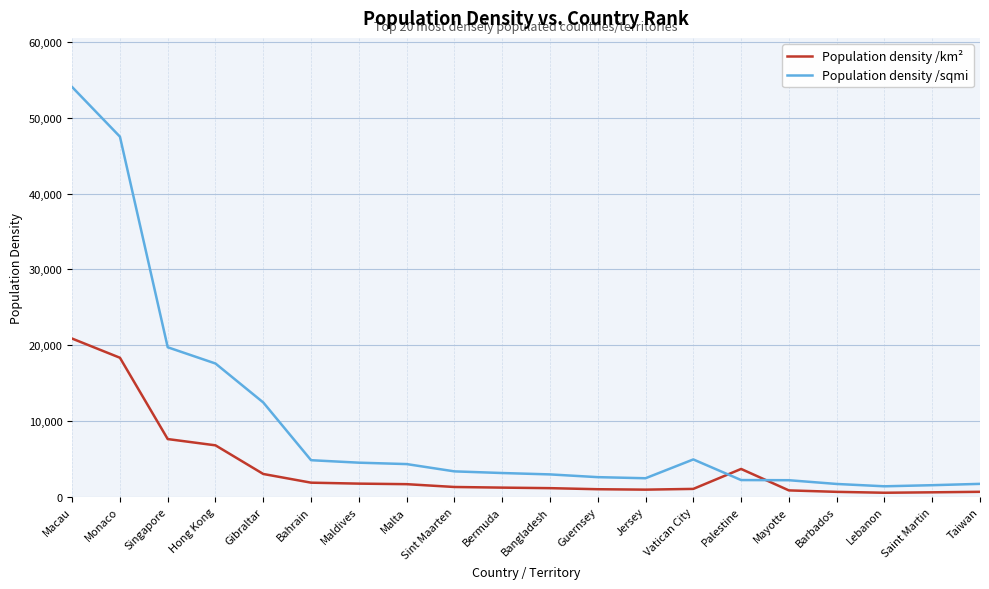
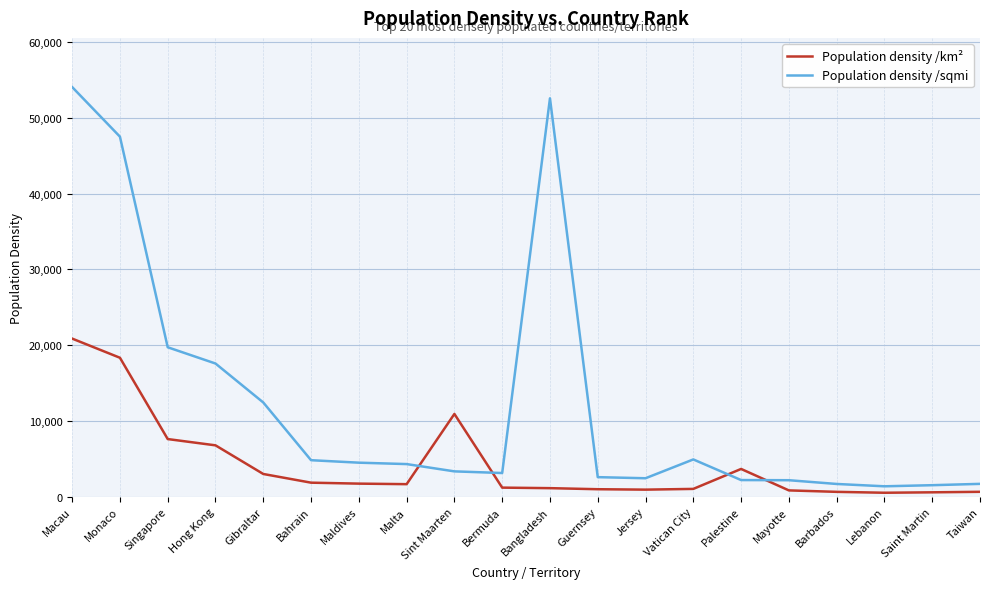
Population density /km², Sint Maarten: 1,000 -> 11,000
Population density /sqmi, Bangladesh: 3,000 -> 53,000
